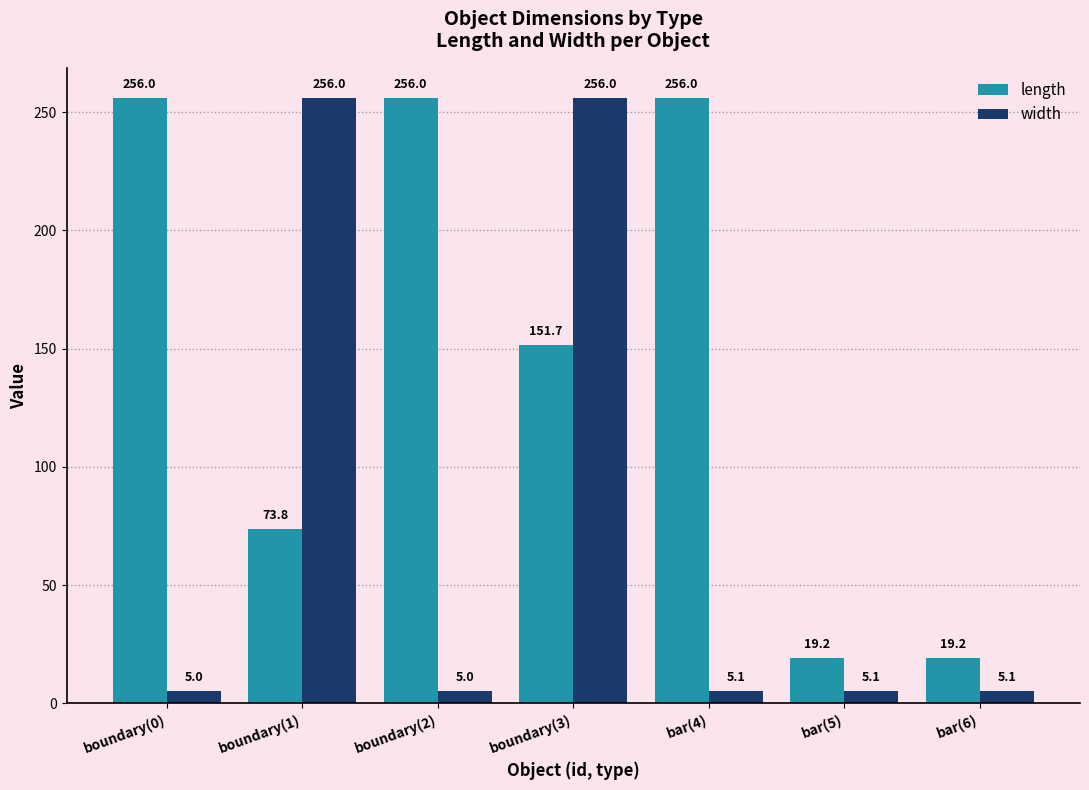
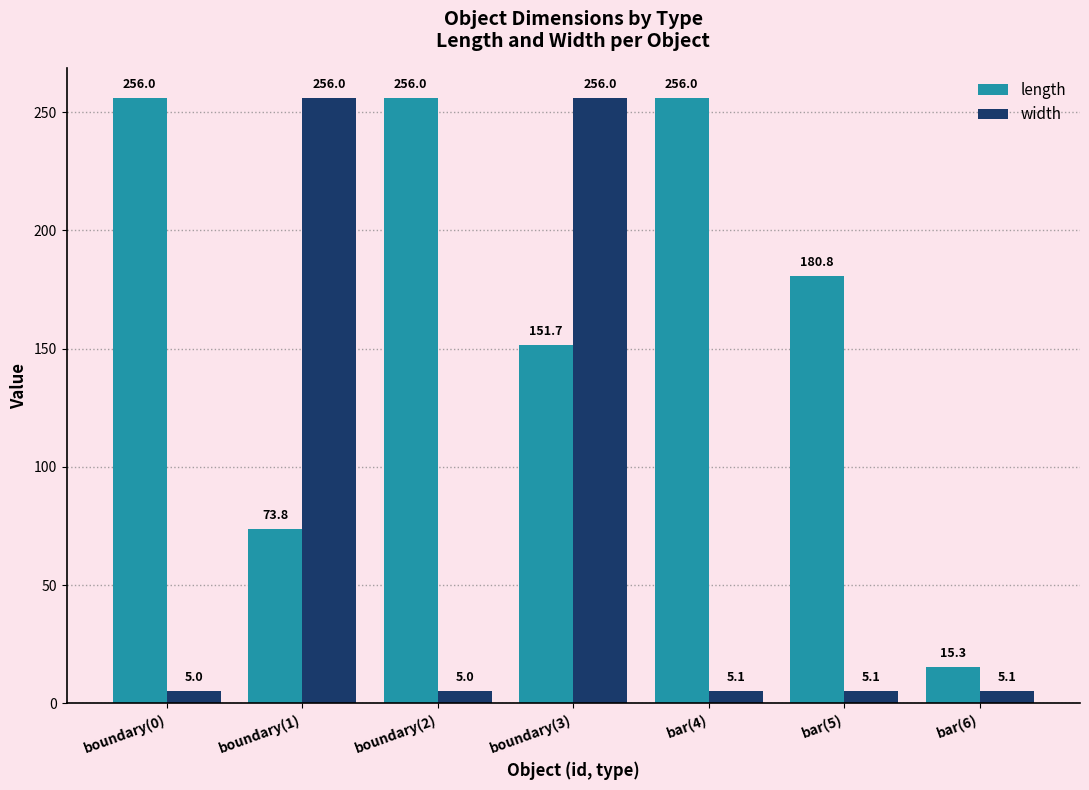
length, bar(5): 19.2 -> 180.8
length, bar(6): 19.2 -> 15.3
